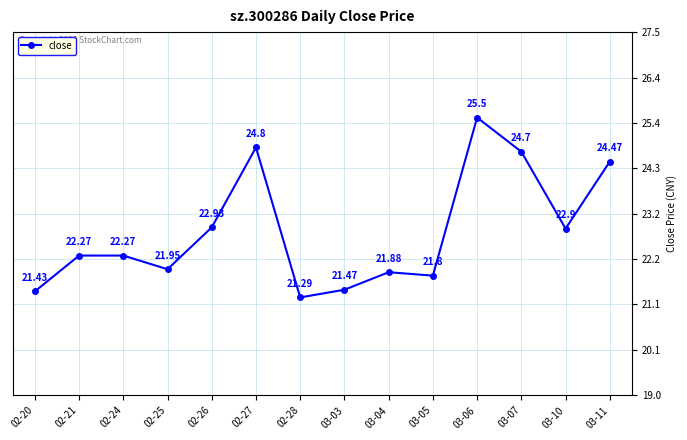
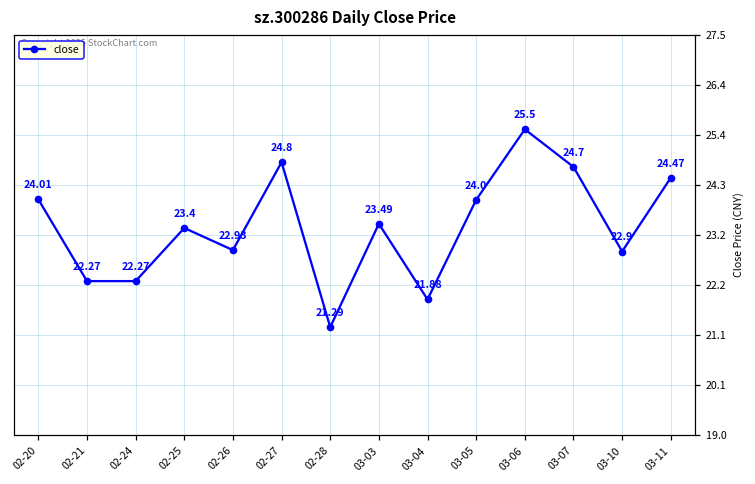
02-20: 21.43 -> 24.01
02-25: 21.95 -> 23.4
03-03: 21.47 -> 23.49
03-05: 21.8 -> 24.0
